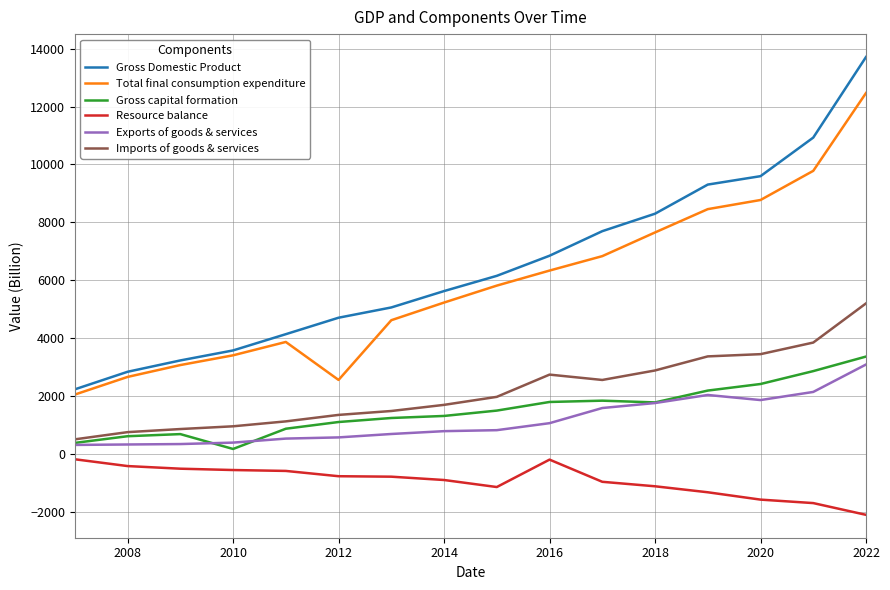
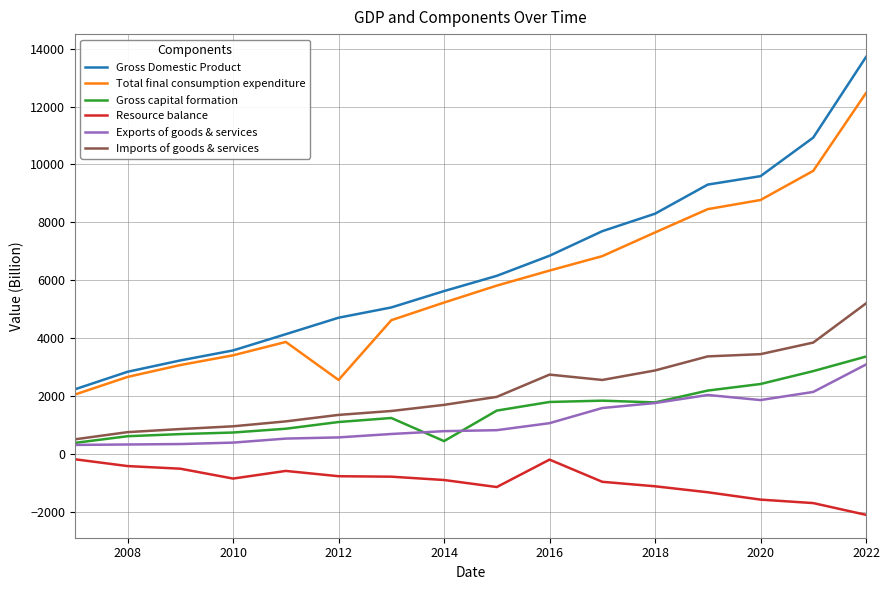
Gross capital formation, 2010: 200 -> 700
Resource balance, 2010: -600 -> -900
Gross capital formation, 2014: 1300 -> 400
